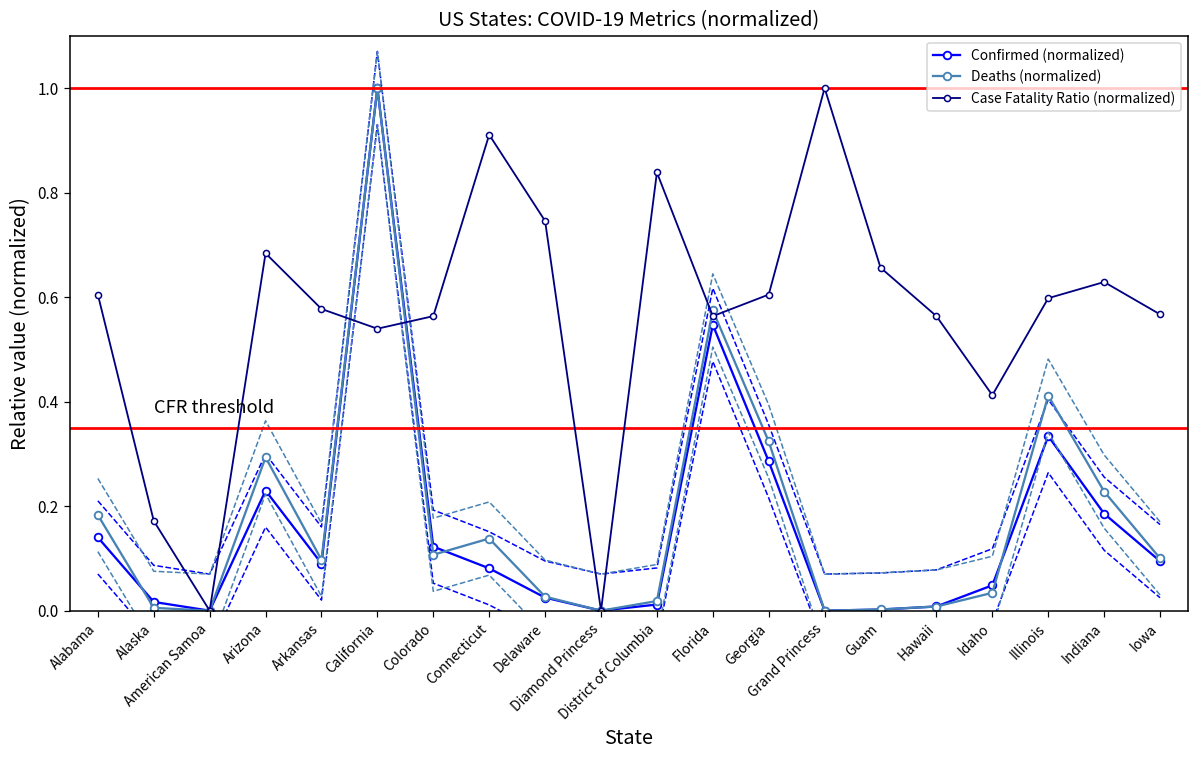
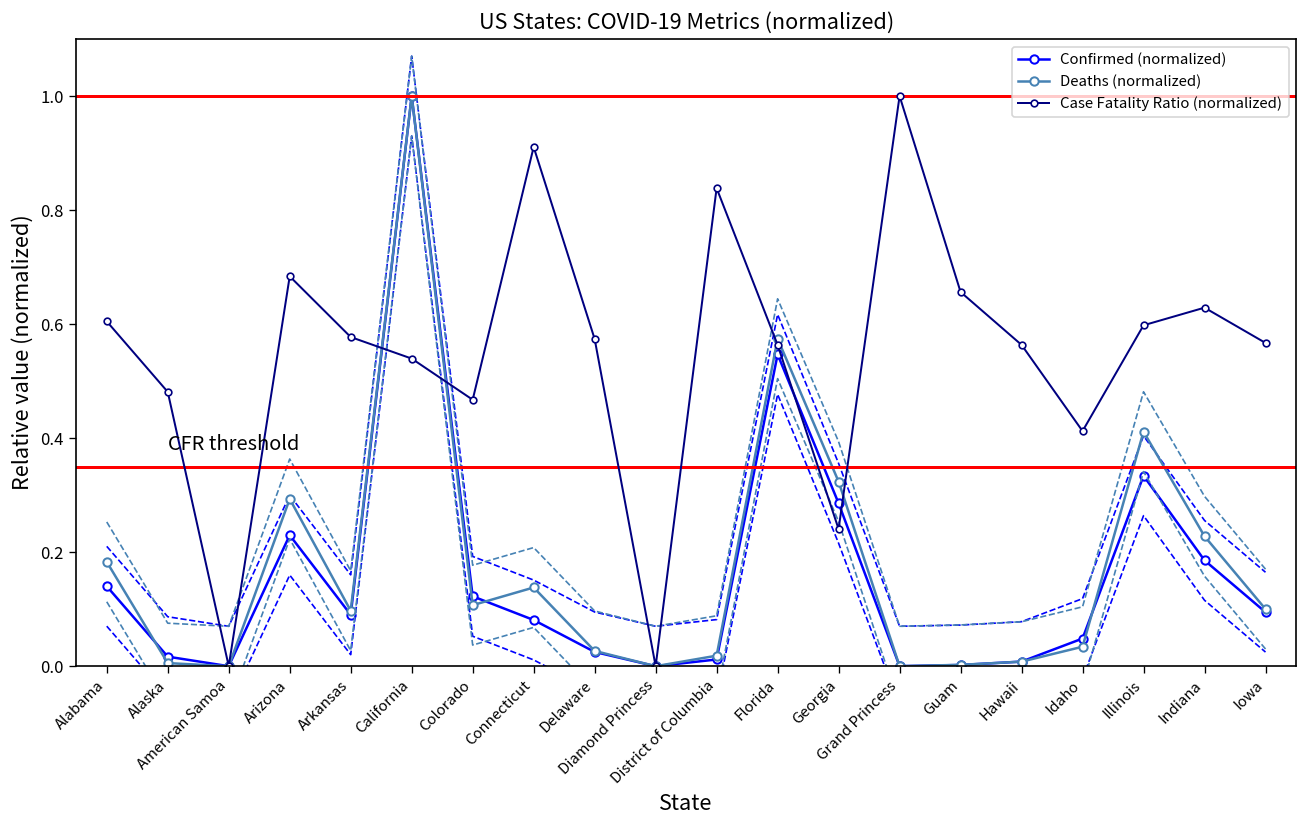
Case Fatality Ratio (normalized), Alaska: 0.17 -> 0.48
Case Fatality Ratio (normalized), Colorado: 0.56 -> 0.47
Case Fatality Ratio (normalized), Delaware: 0.75 -> 0.57
Case Fatality Ratio (normalized), Georgia: 0.60 -> 0.24
